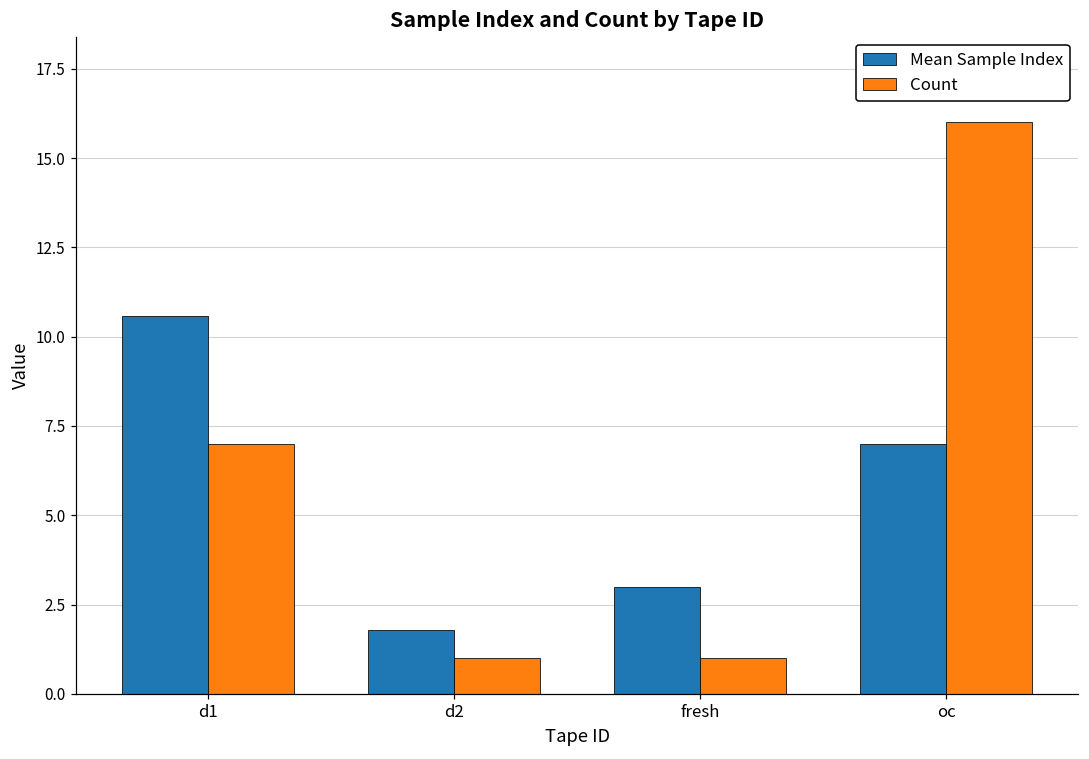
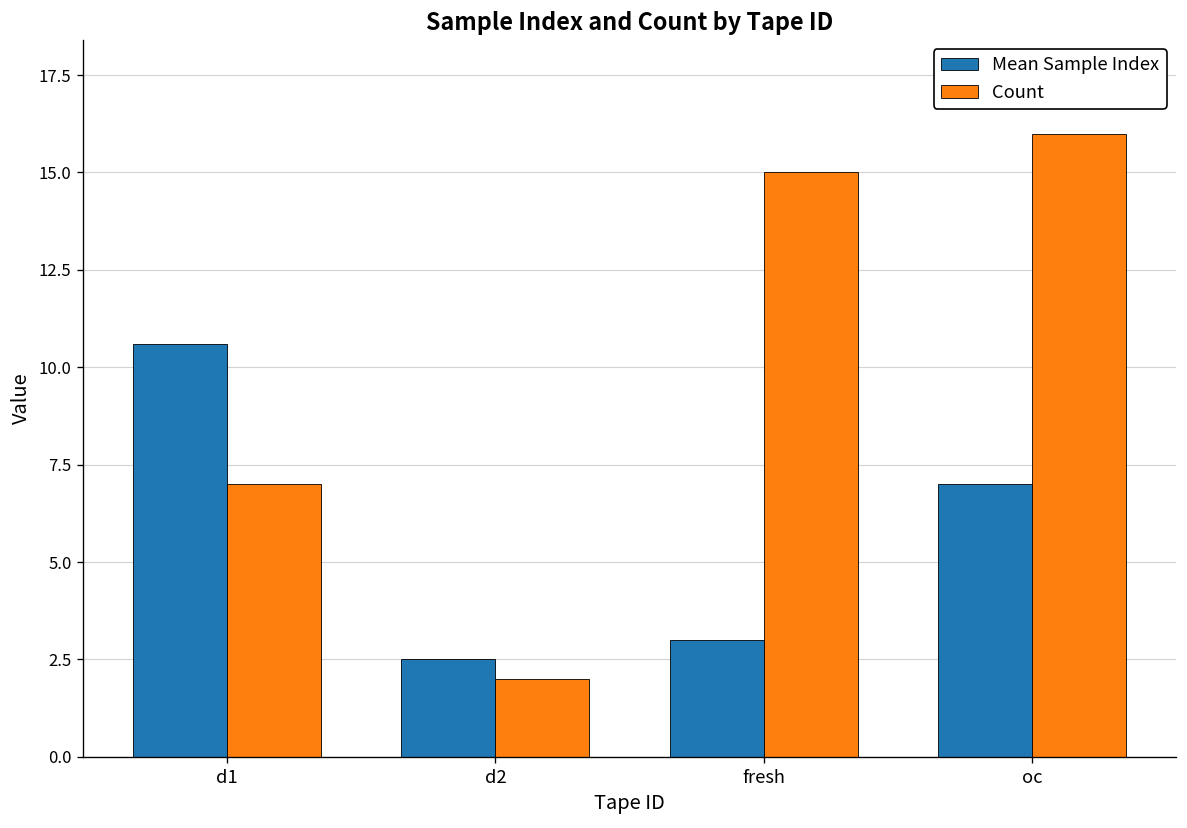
Mean Sample Index, d2: 1.8 -> 2.5
Count, d2: 1 -> 2
Count, fresh: 1 -> 15
